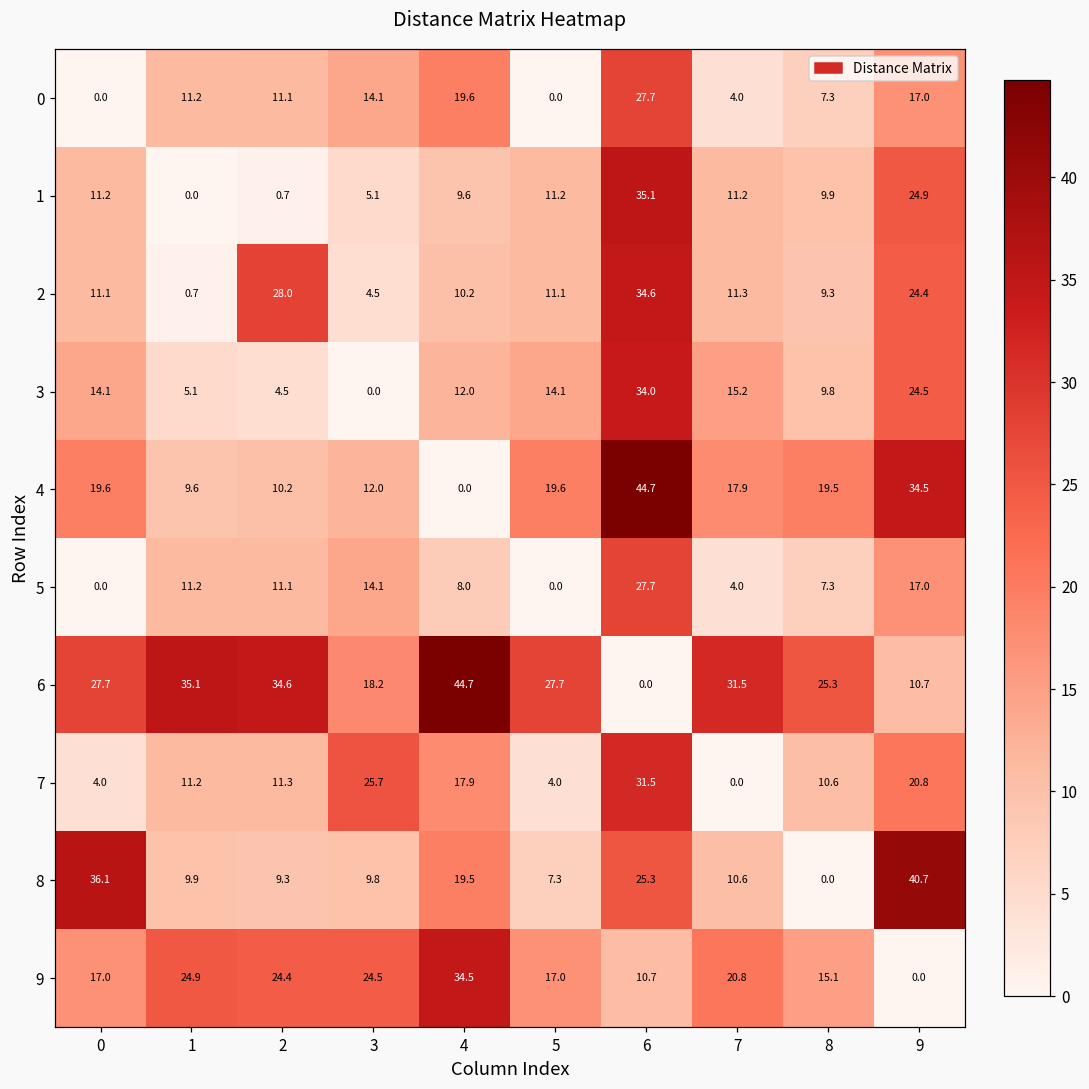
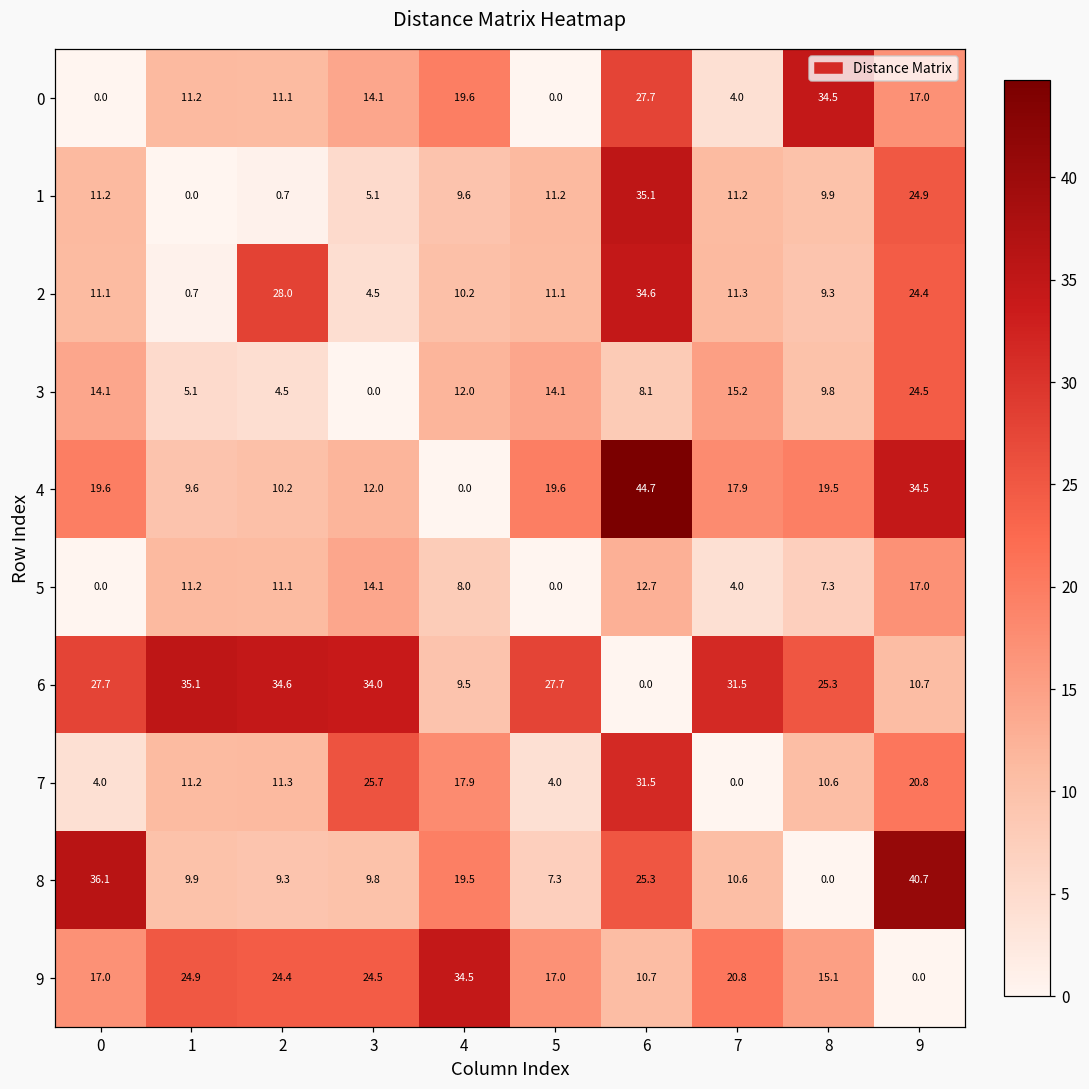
0, 8: 7.3 -> 34.5
3, 6: 34.0 -> 8.1
5, 6: 27.7 -> 12.7
6, 3: 18.2 -> 34.0
6, 4: 44.7 -> 9.5
